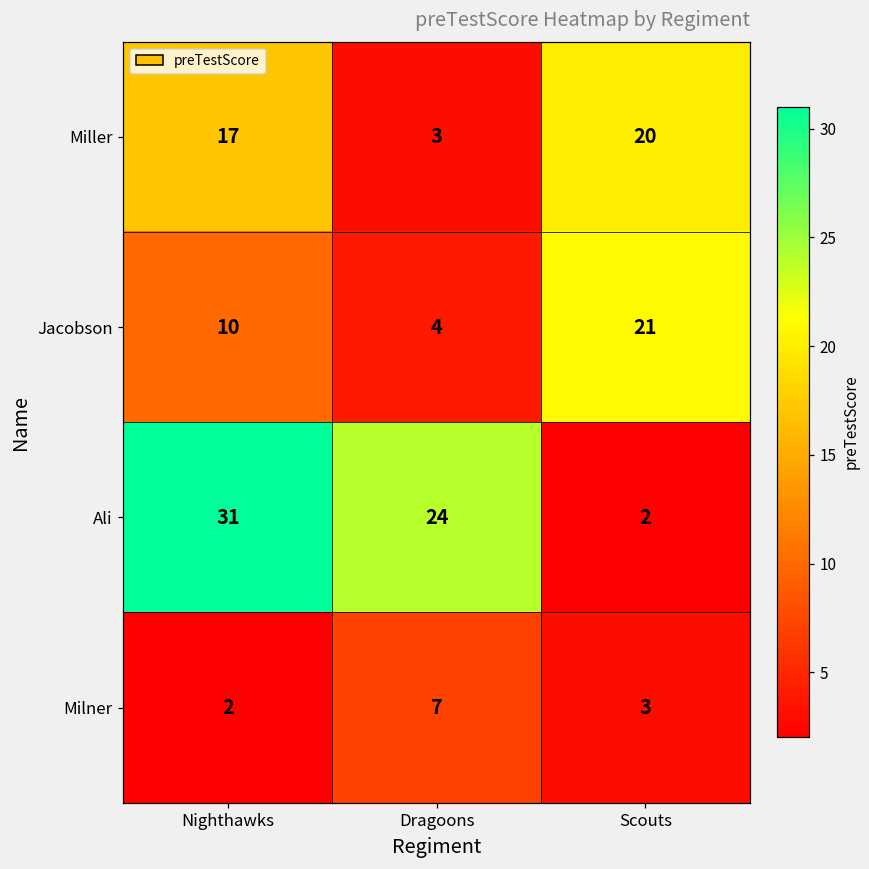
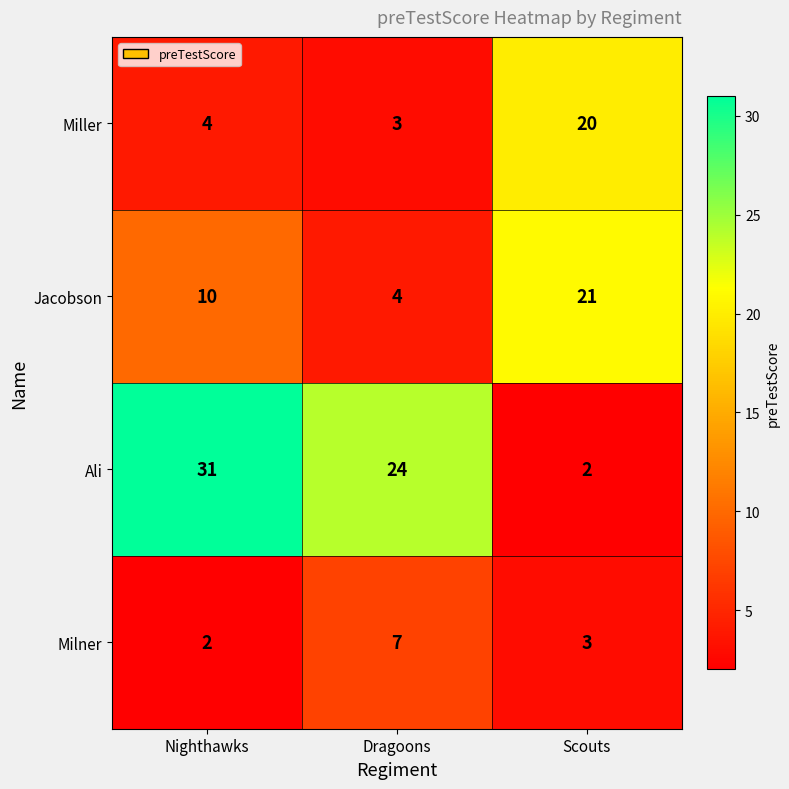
Miller, Nighthawks: 17 -> 4
